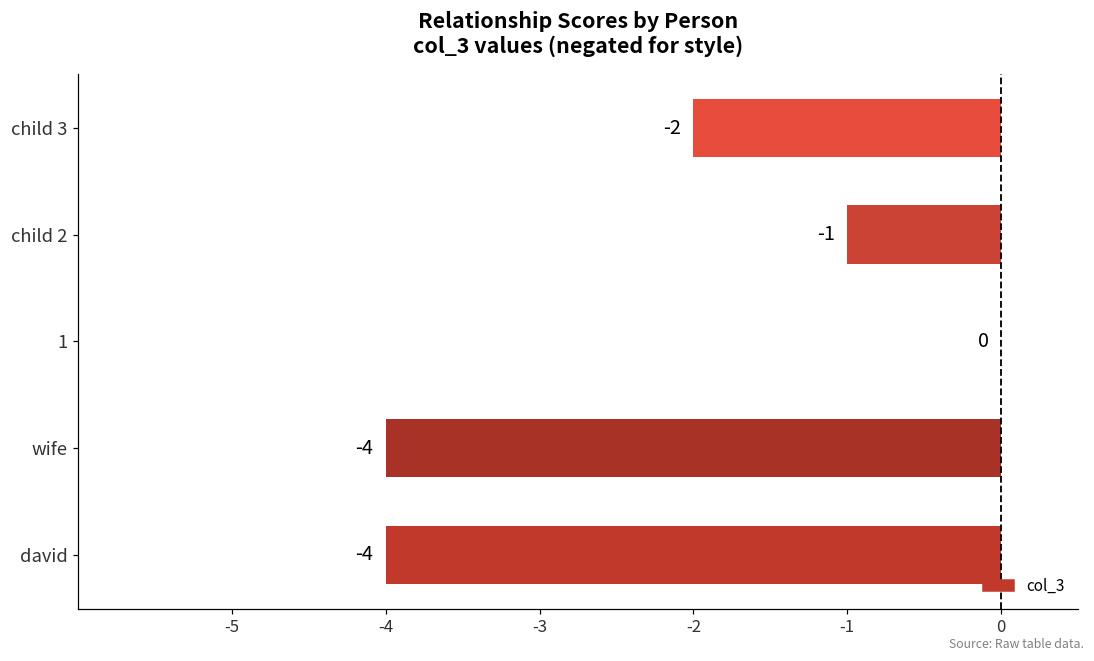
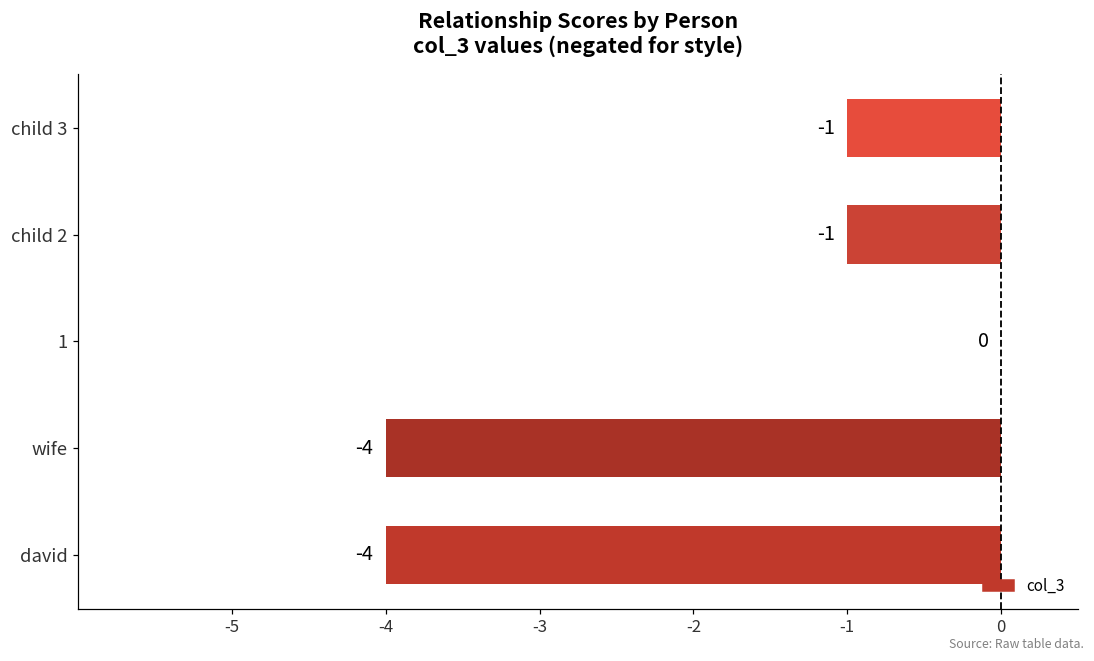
child 3: -2 -> -1
